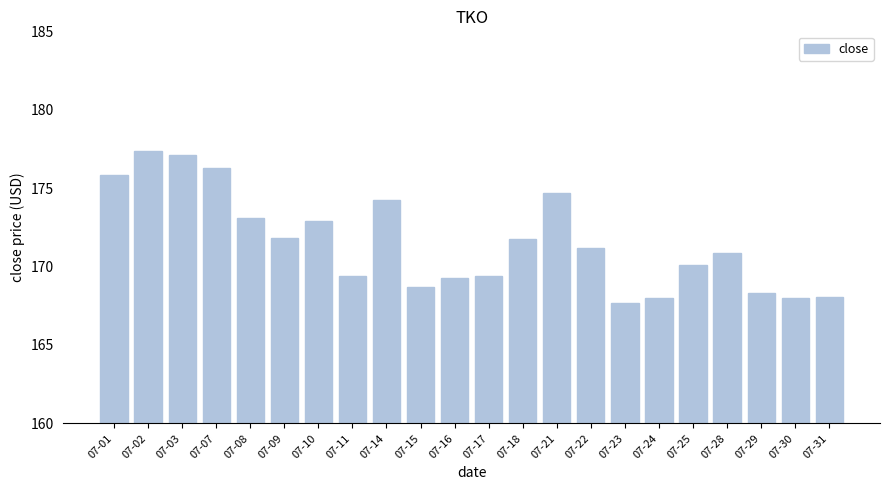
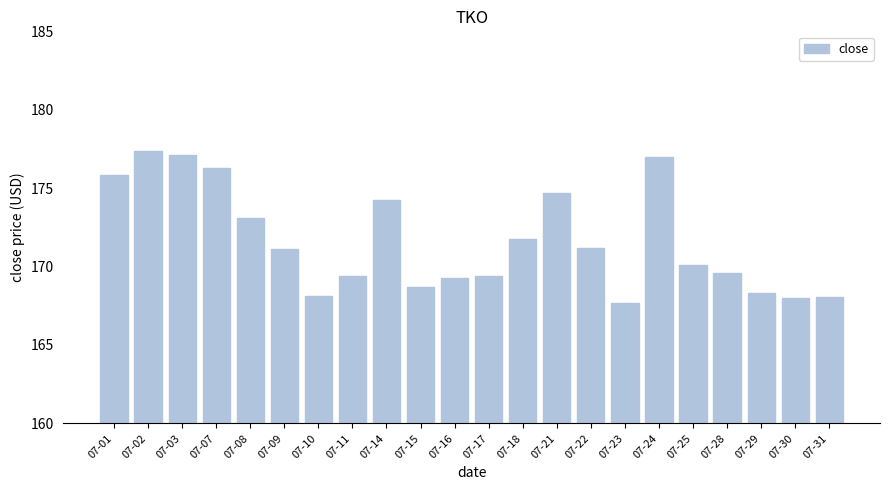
07-09: 171.8 -> 171.1
07-10: 172.9 -> 168.1
07-24: 168.0 -> 177.0
07-28: 170.9 -> 169.6
